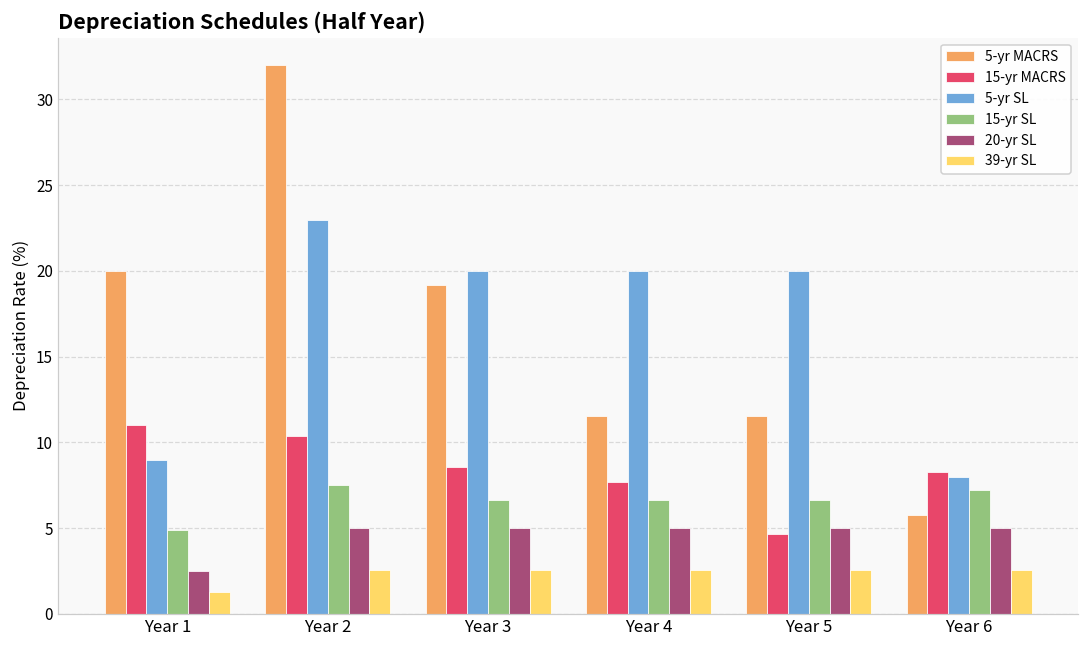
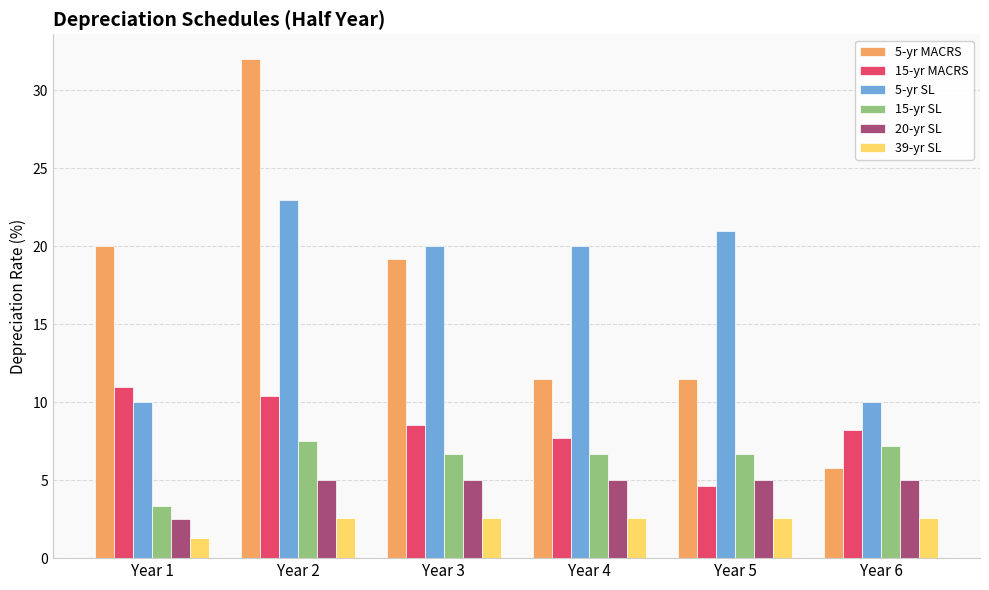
5-yr SL, Year 1: 9 -> 10
15-yr SL, Year 1: 4.9 -> 3.3
5-yr SL, Year 5: 20 -> 21
5-yr SL, Year 6: 8 -> 10
